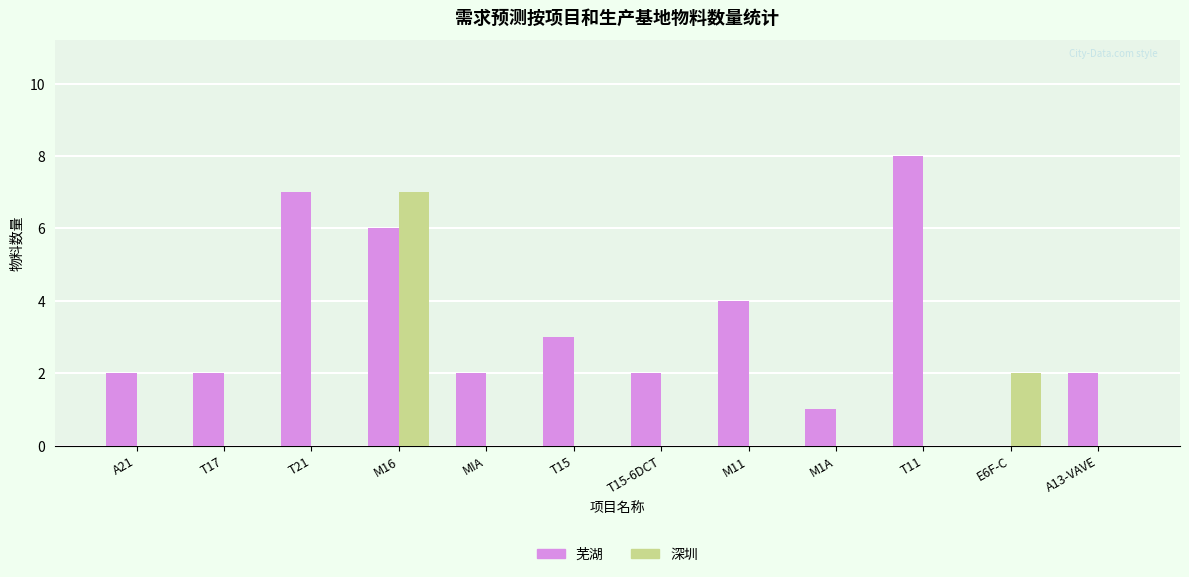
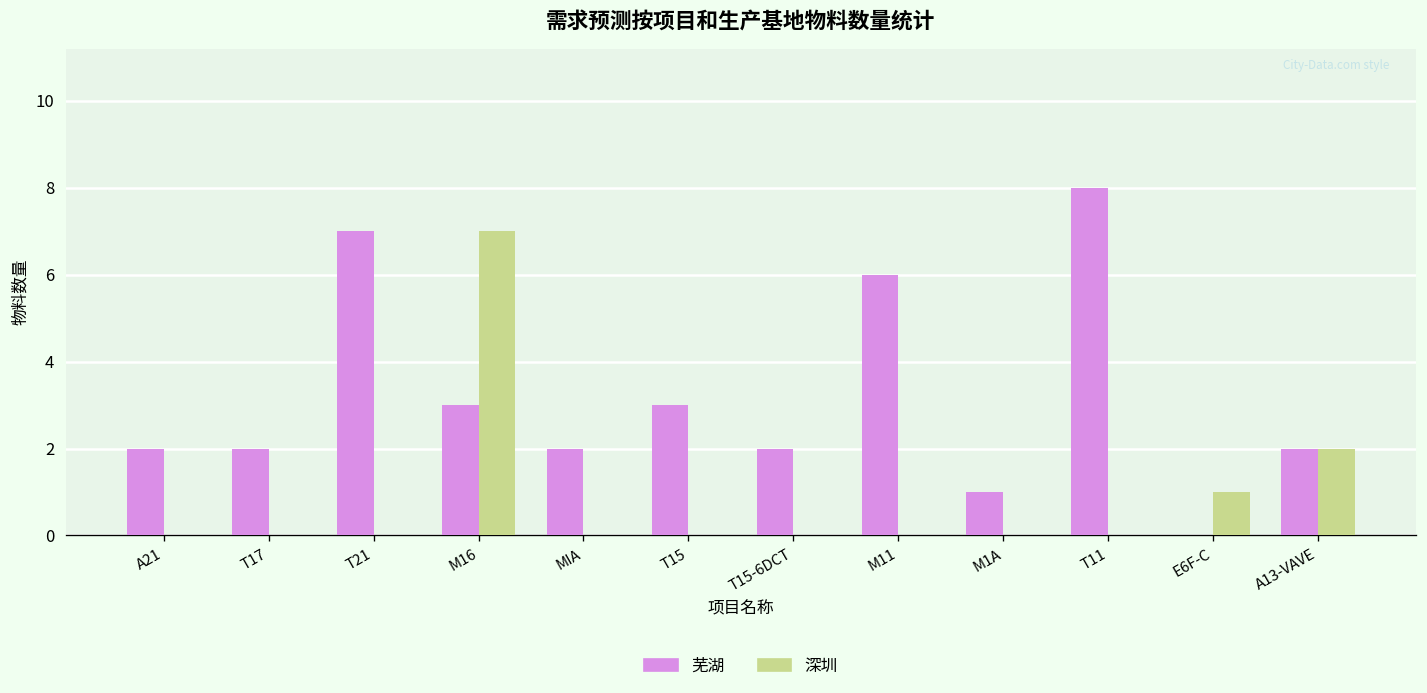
芜湖, M16: 6 -> 3
芜湖, M11: 4 -> 6
深圳, E6F-C: 2 -> 1
深圳, A13-VAVE: 0 -> 2
